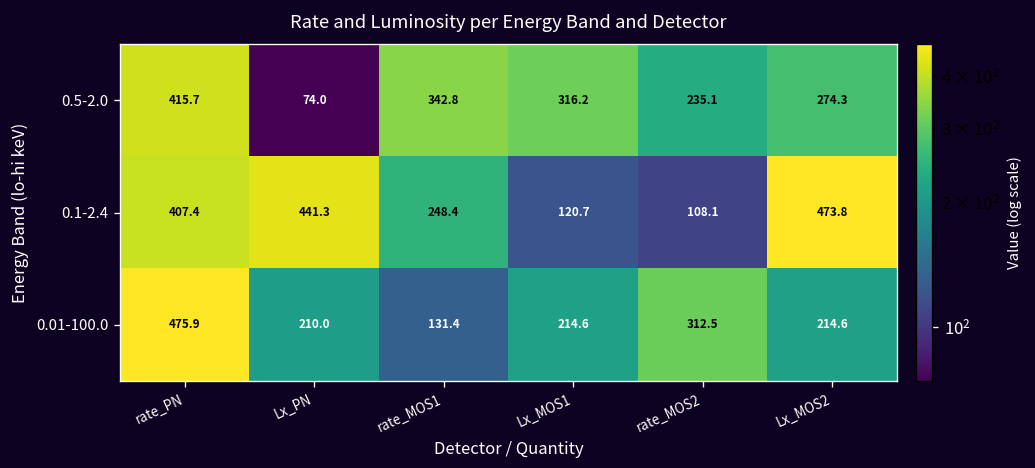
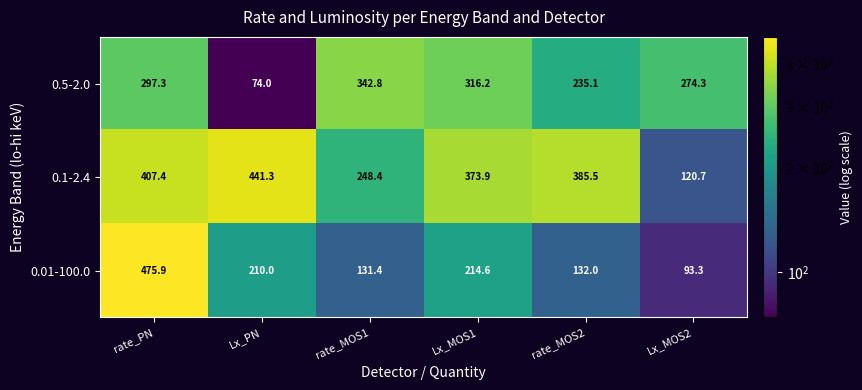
0.5-2.0, rate_PN: 415.7 -> 297.3
0.1-2.4, Lx_MOS1: 120.7 -> 373.9
0.1-2.4, rate_MOS2: 108.1 -> 385.5
0.1-2.4, Lx_MOS2: 473.8 -> 120.7
0.01-100.0, rate_MOS2: 312.5 -> 132.0
0.01-100.0, Lx_MOS2: 214.6 -> 93.3
